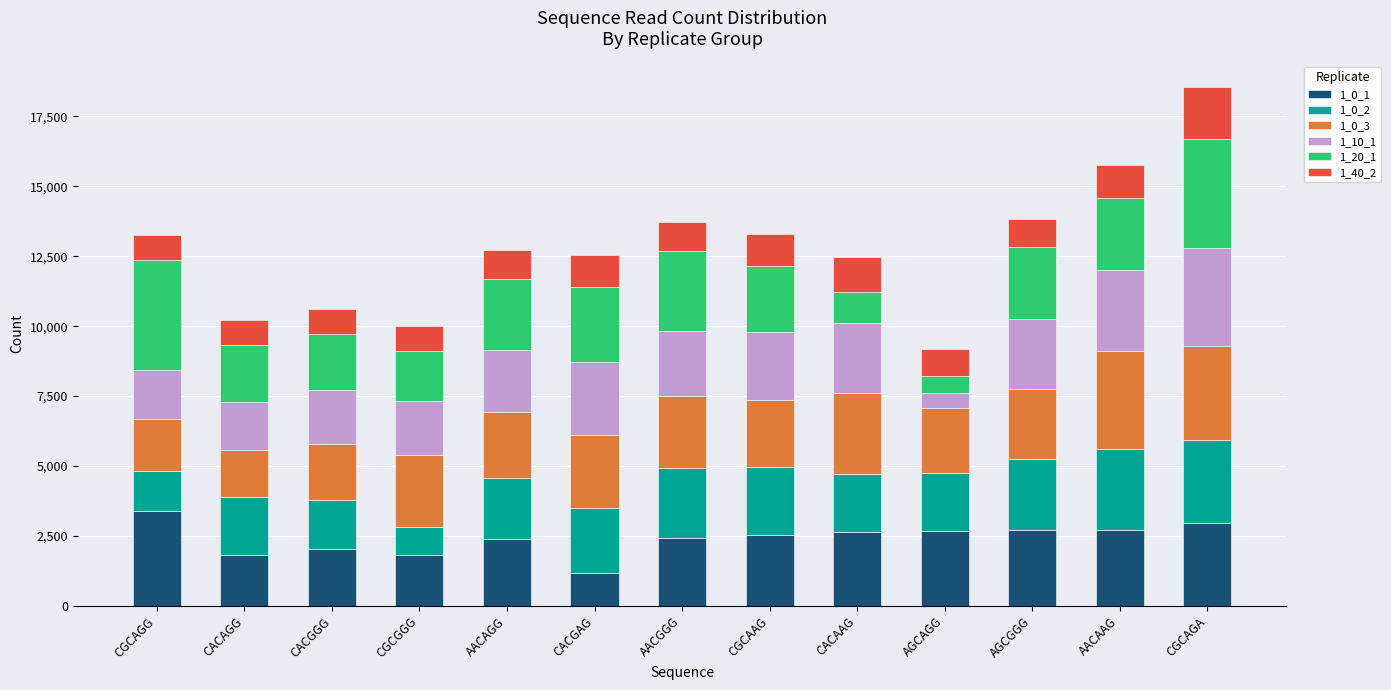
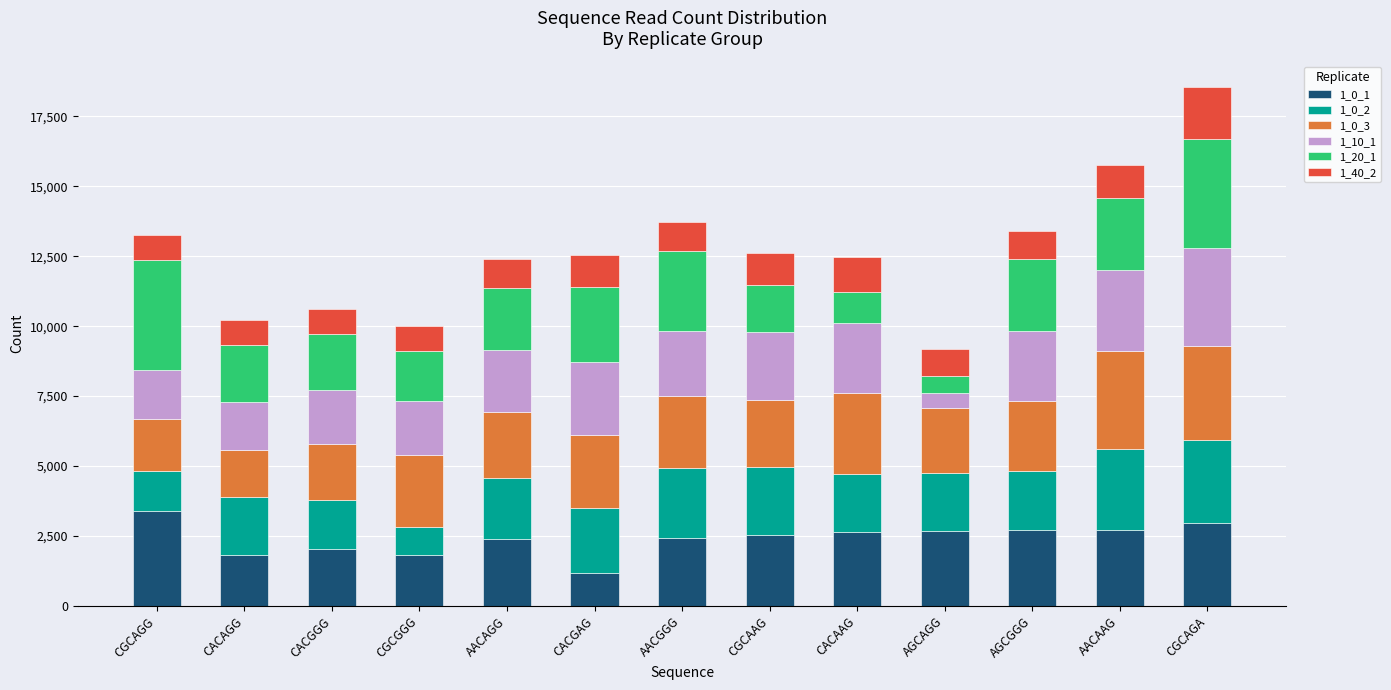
1_20_1, AACAGG: 2,500 -> 2,200
1_20_1, CGCAAG: 2,400 -> 1,700
1_0_2, AGCGGG: 2,500 -> 2,100
